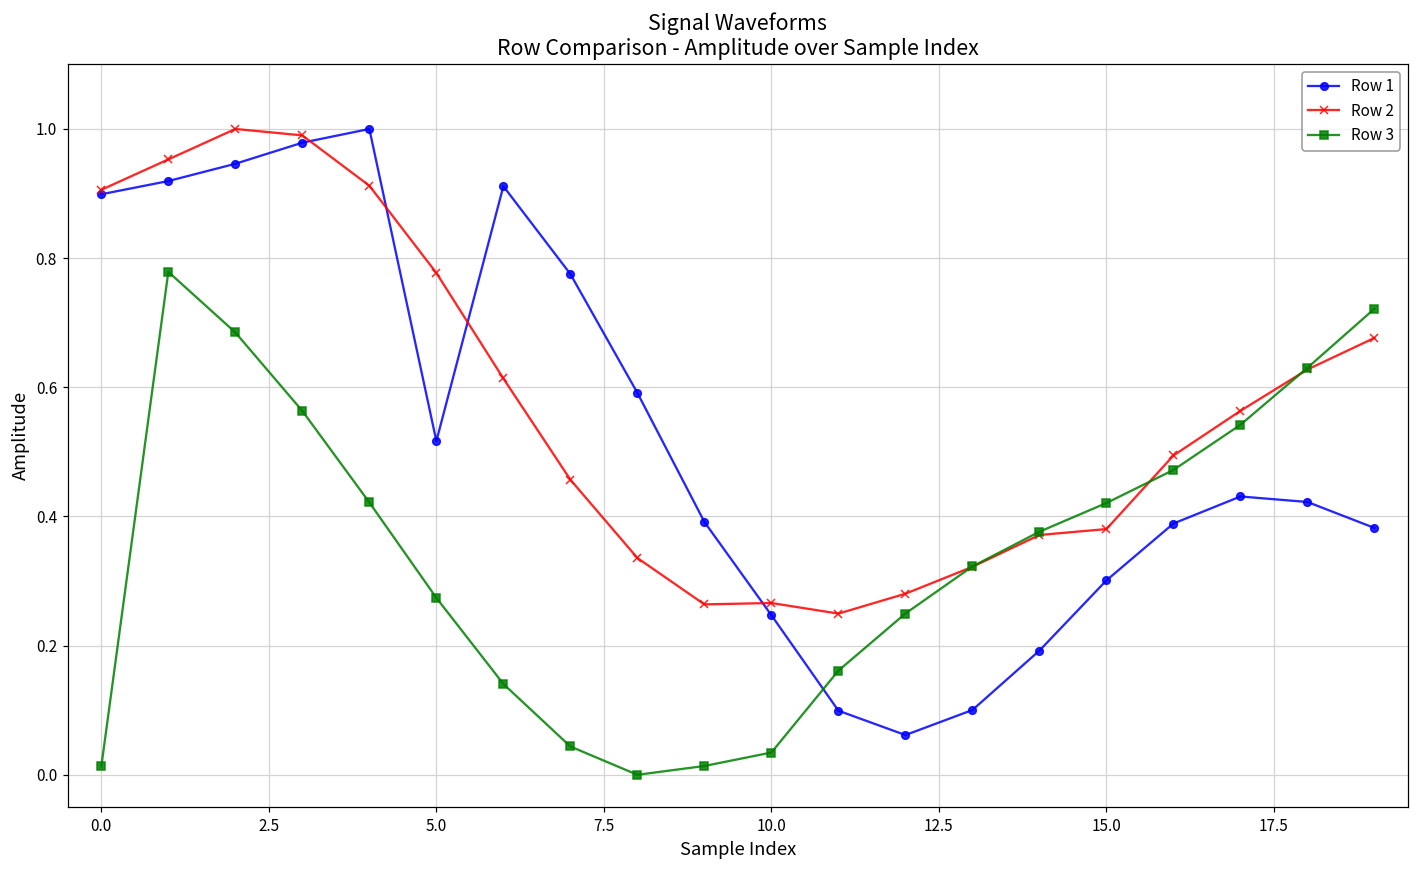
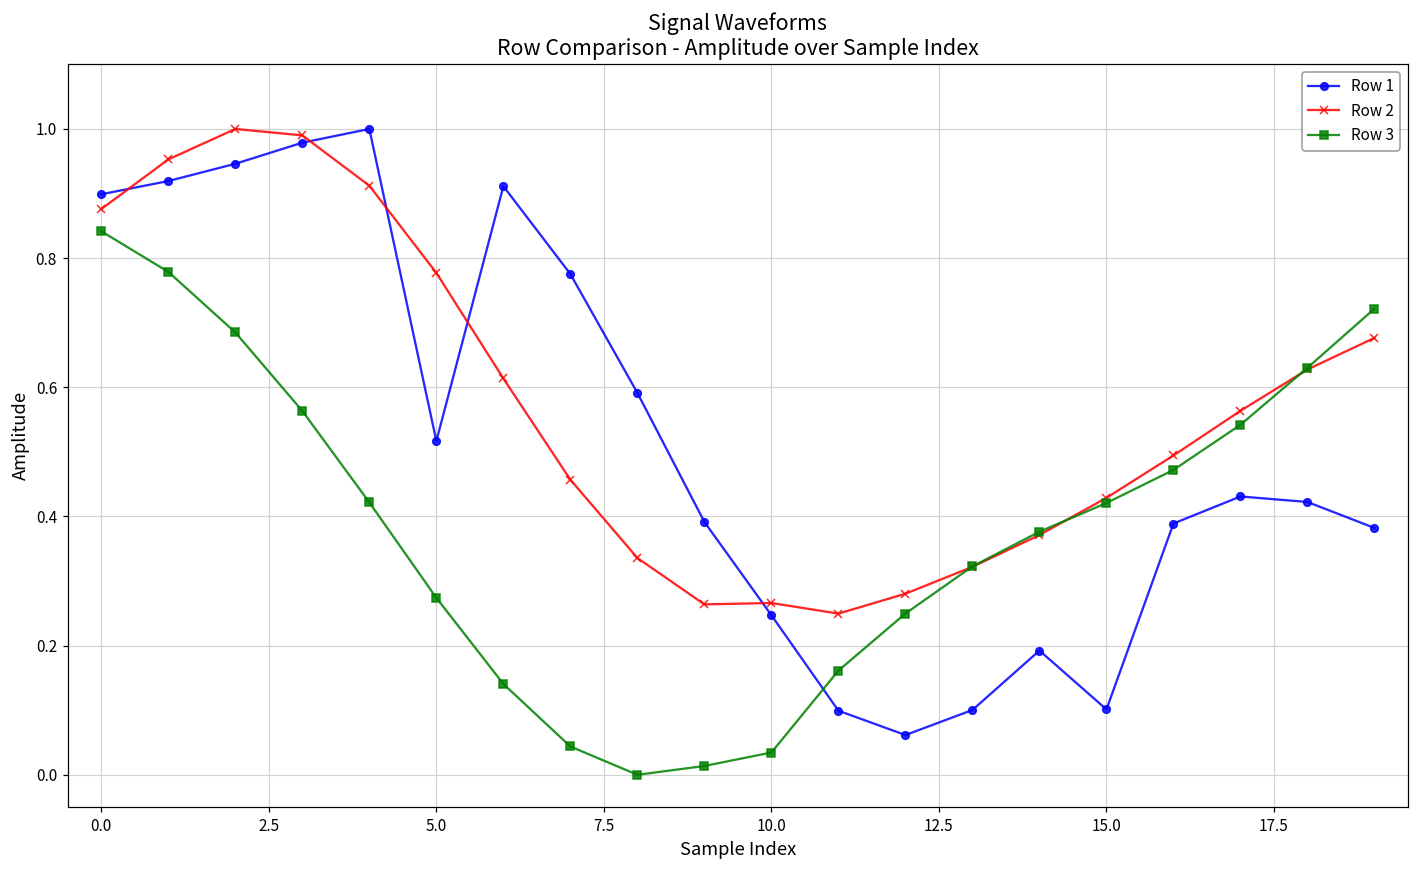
Row 2, 0.0: 0.91 -> 0.88
Row 3, 0.0: 0.01 -> 0.84
Row 1, 15.0: 0.30 -> 0.10
Row 2, 15.0: 0.38 -> 0.43
